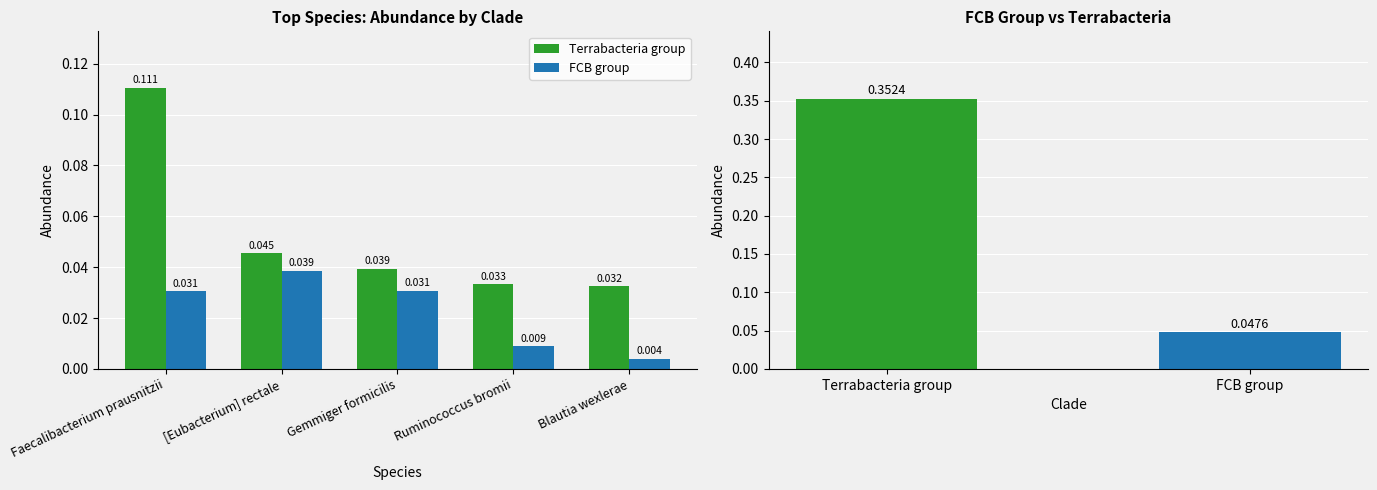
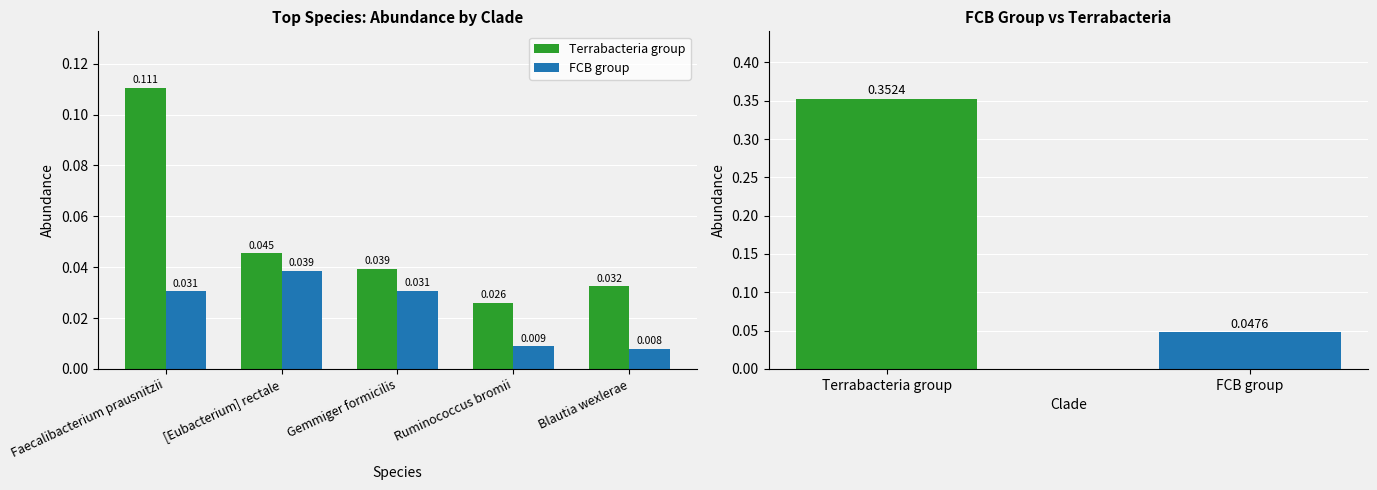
Top Species: Abundance by Clade, Terrabacteria group, Ruminococcus bromii: 0.033 -> 0.026
Top Species: Abundance by Clade, FCB group, Blautia wexlerae: 0.004 -> 0.008
